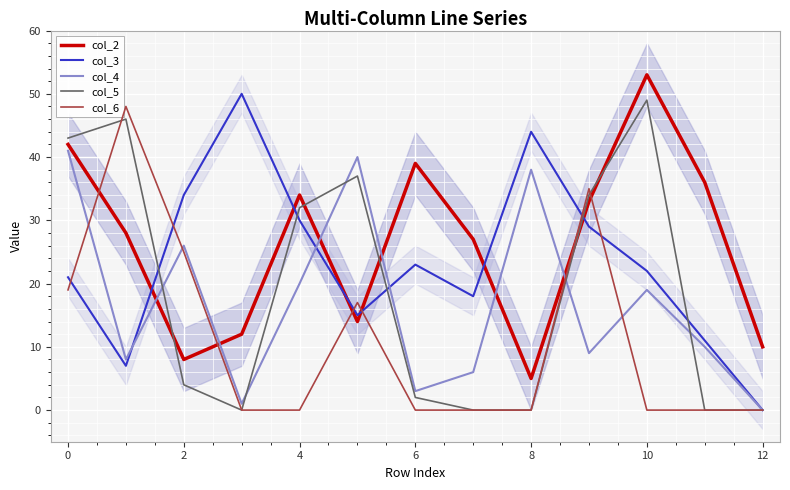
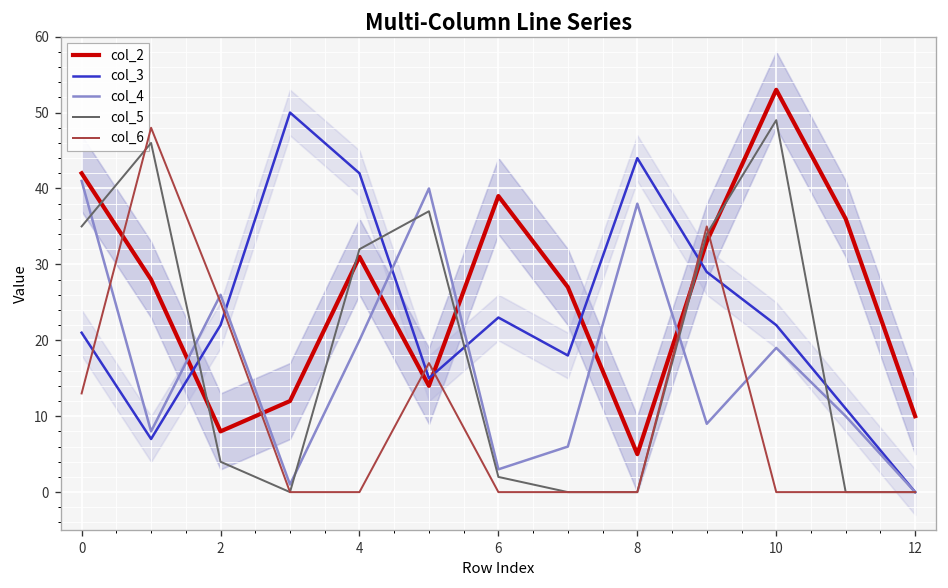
col_5, 0: 43 -> 35
col_6, 0: 19 -> 13
col_3, 2: 34 -> 22
col_2, 4: 34 -> 31
col_3, 4: 30 -> 42
